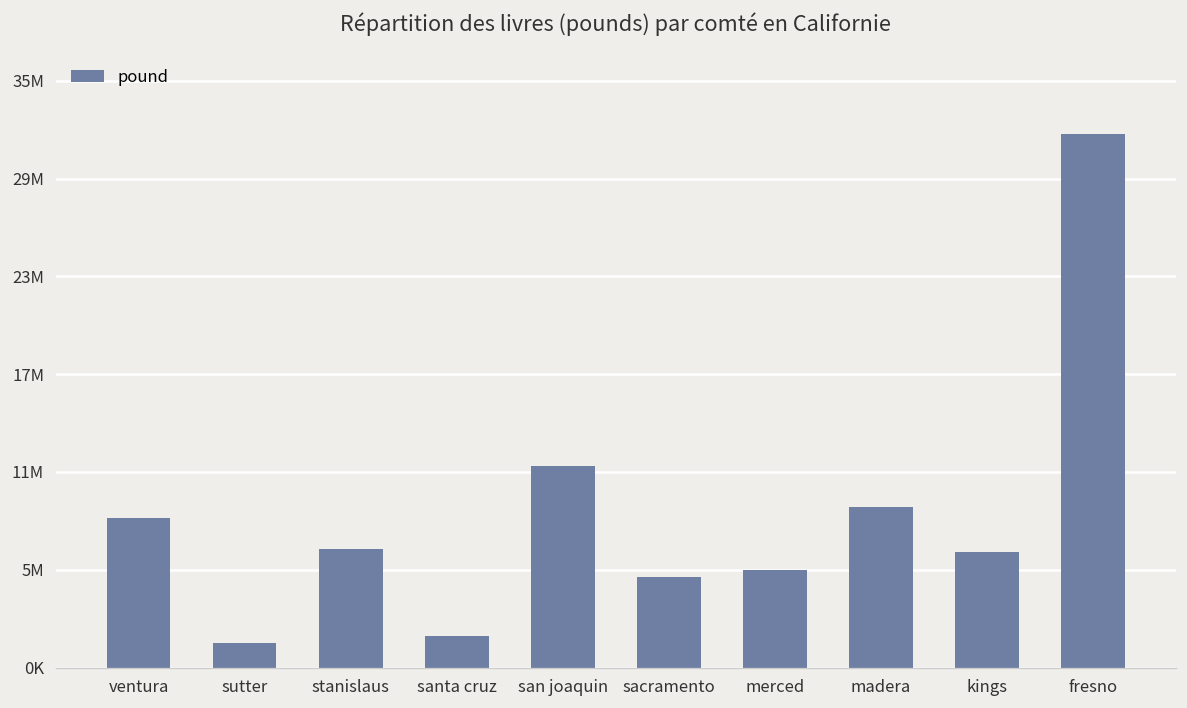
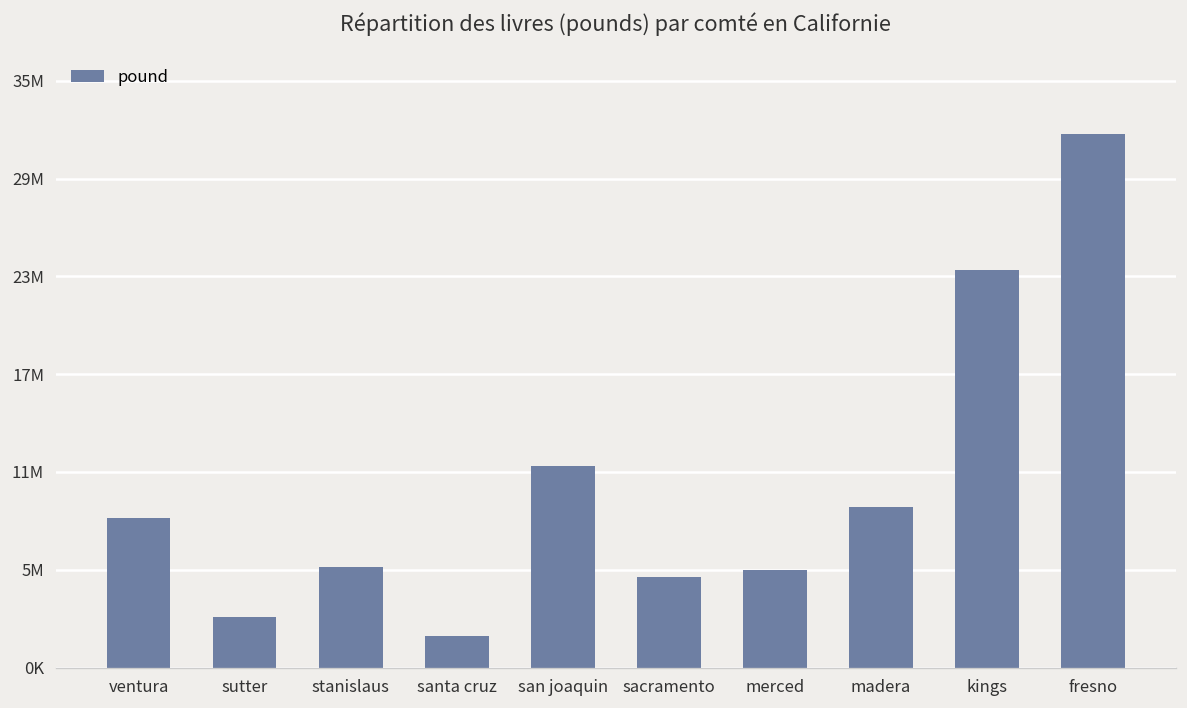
sutter: 1500000 -> 3000000
stanislaus: 7100000 -> 6000000
kings: 6900000 -> 23700000
